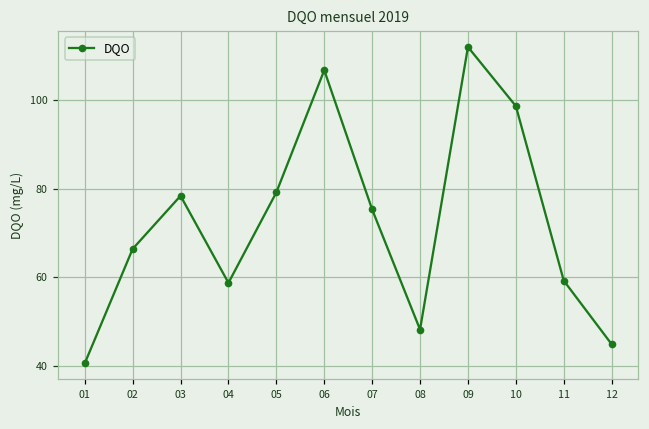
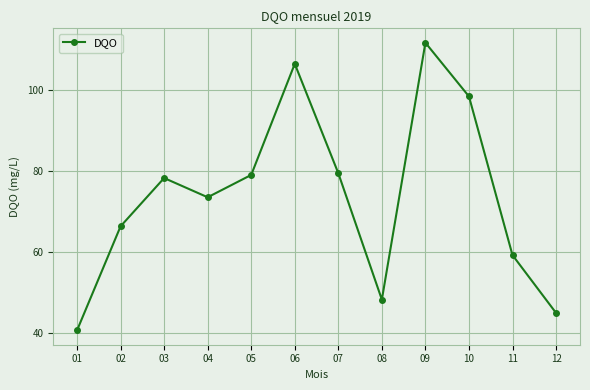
04: 59 -> 74
07: 75 -> 80
